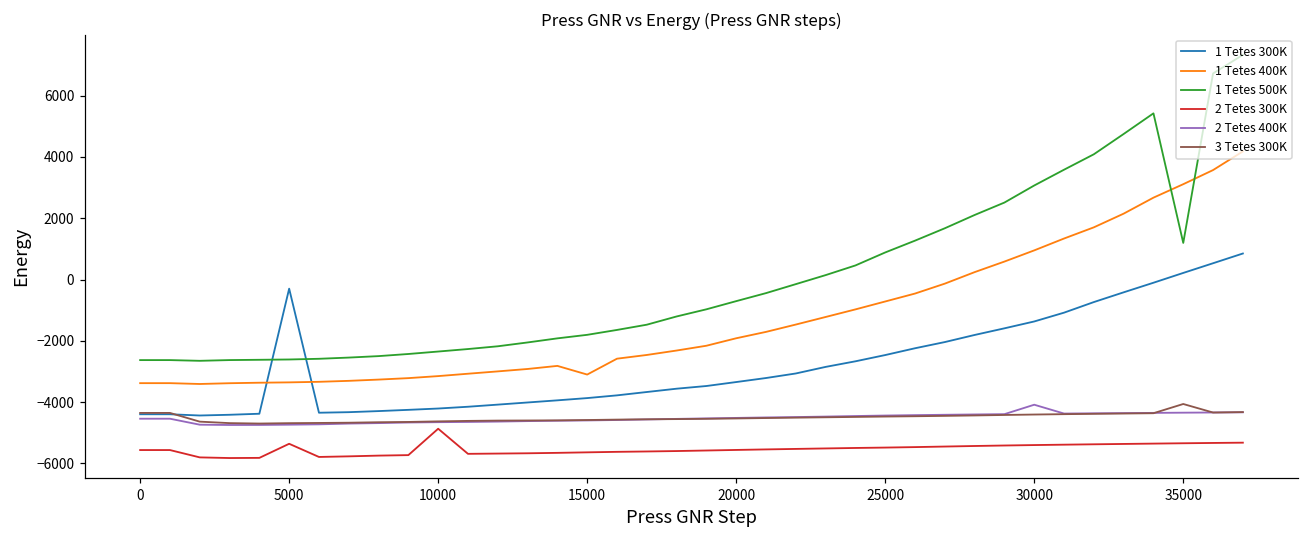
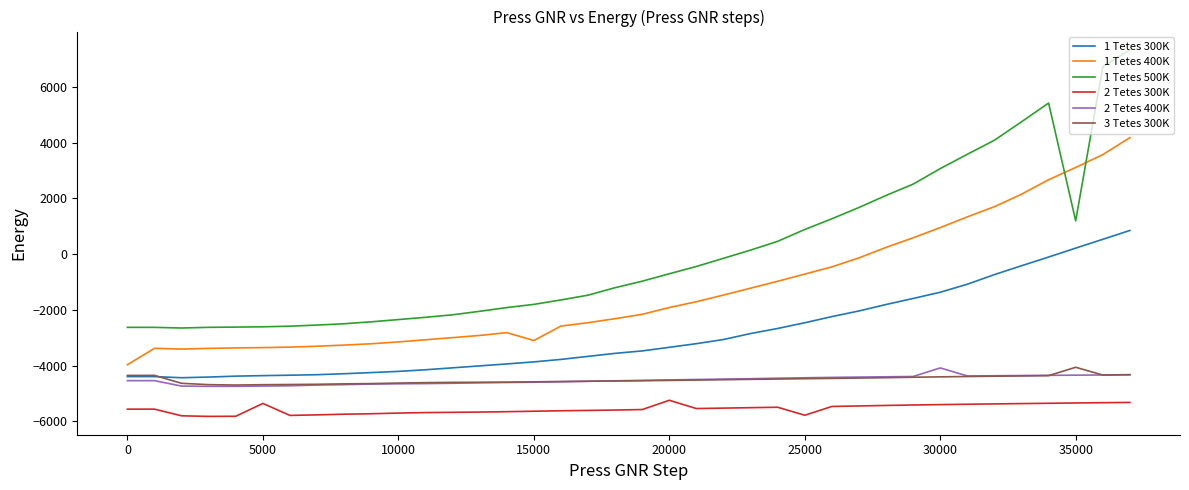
1 Tetes 400K, 0: -3400 -> -4000
1 Tetes 300K, 5000: -300 -> -4400
2 Tetes 300K, 10000: -4900 -> -5700
2 Tetes 300K, 20000: -5600 -> -5200
2 Tetes 300K, 25000: -5500 -> -5800
